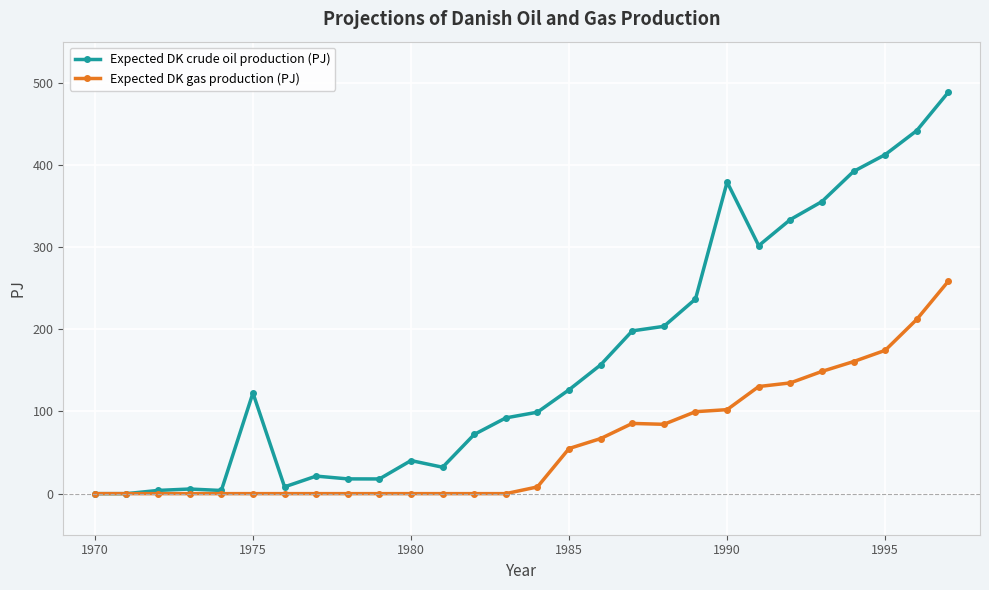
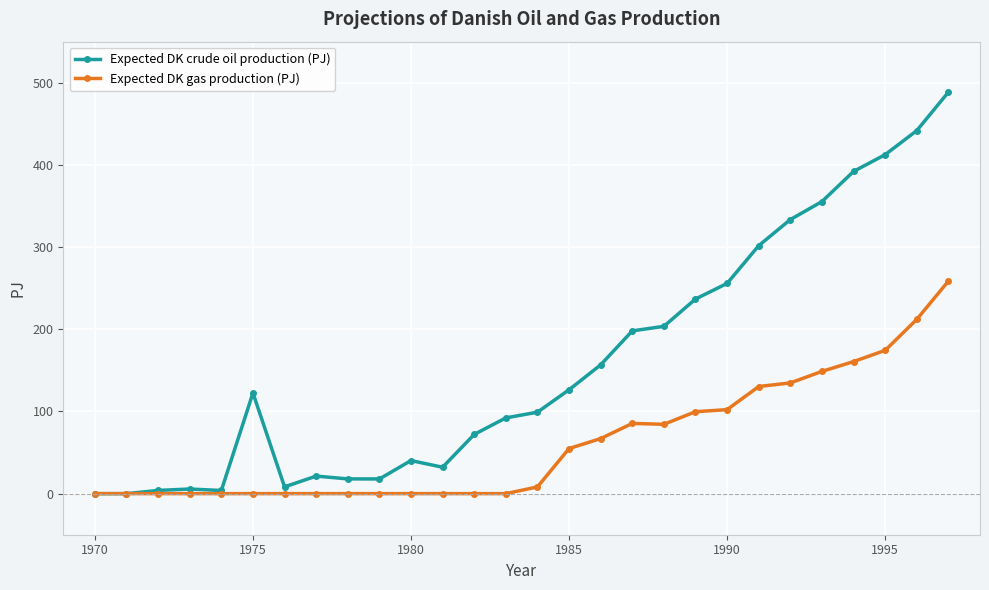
Expected DK crude oil production (PJ), 1990: 380 -> 260
